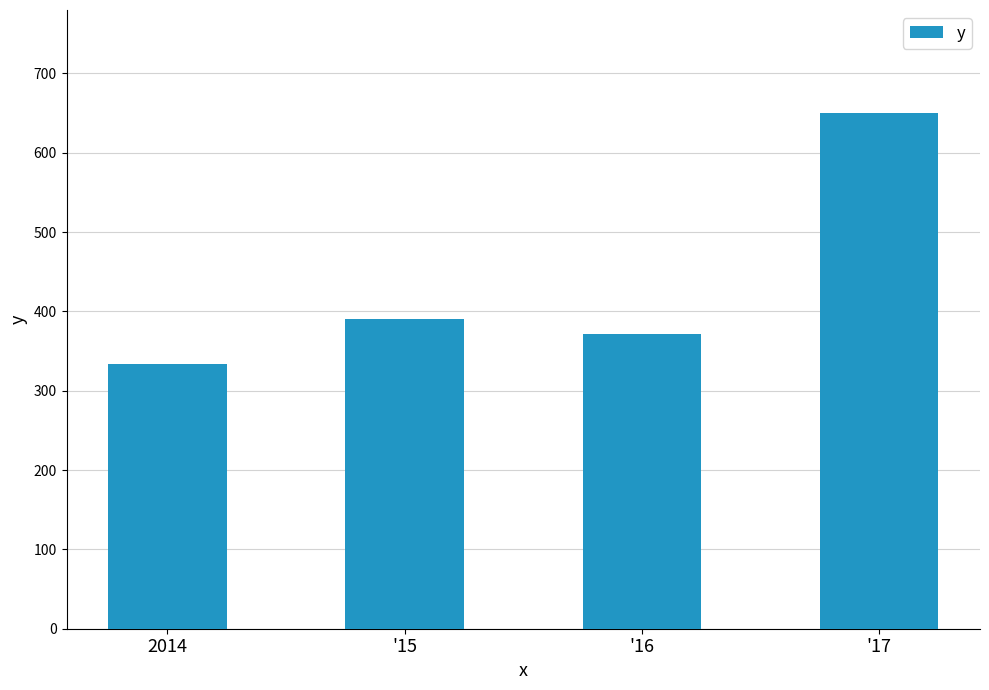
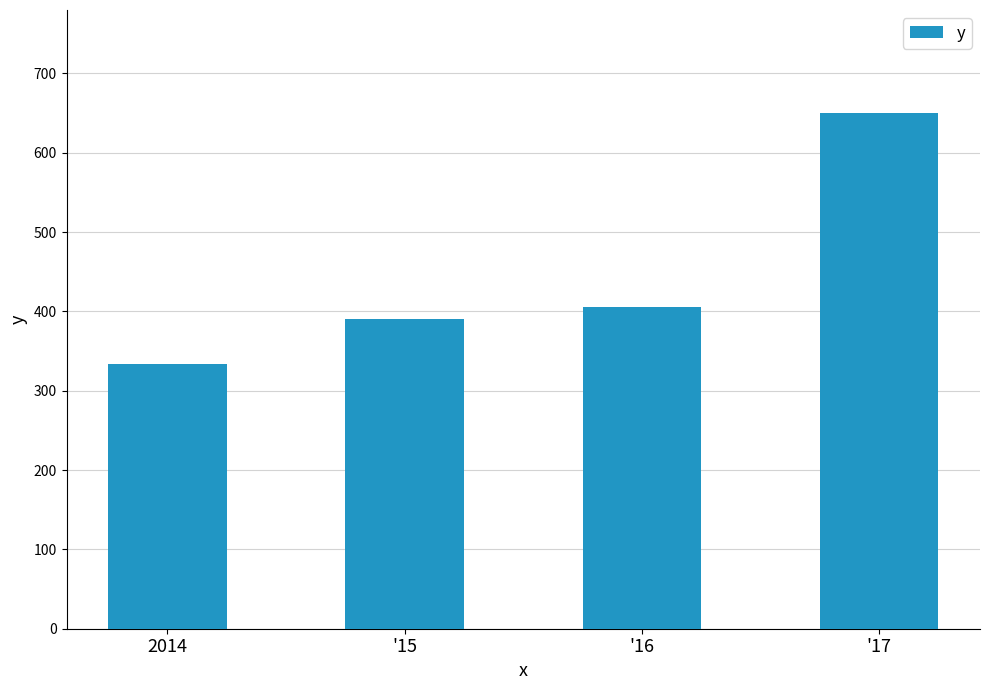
'16: 370 -> 410
